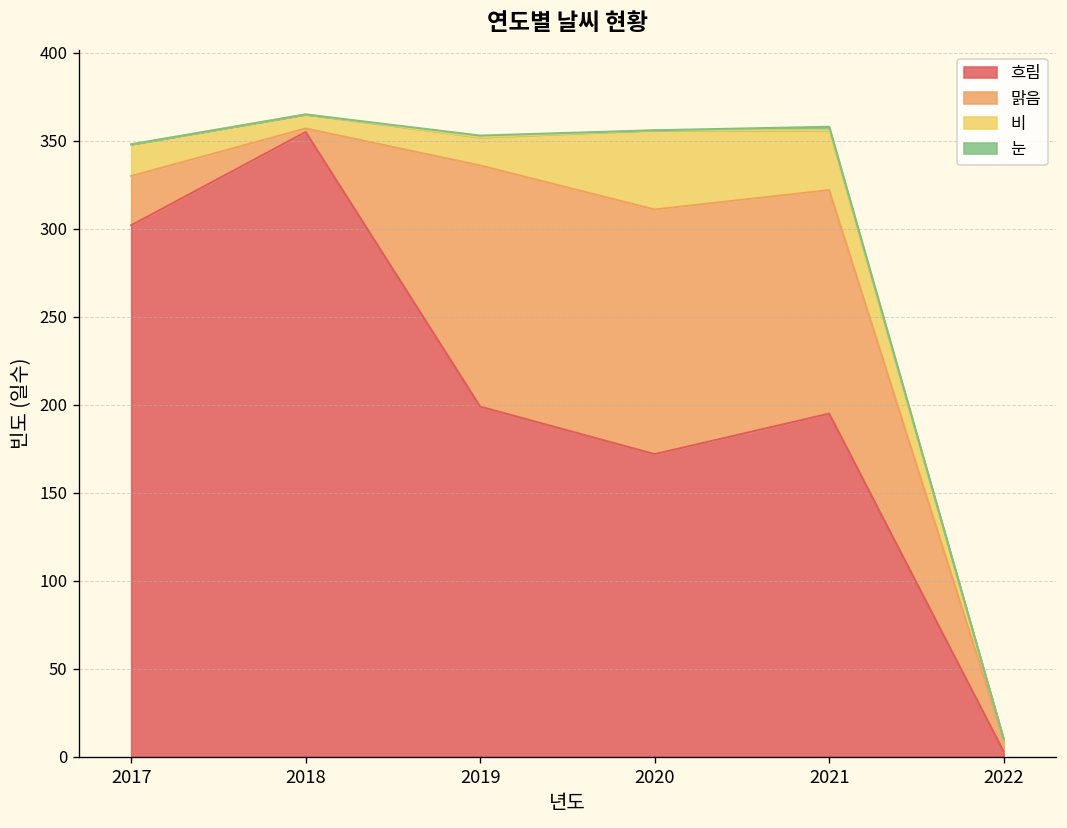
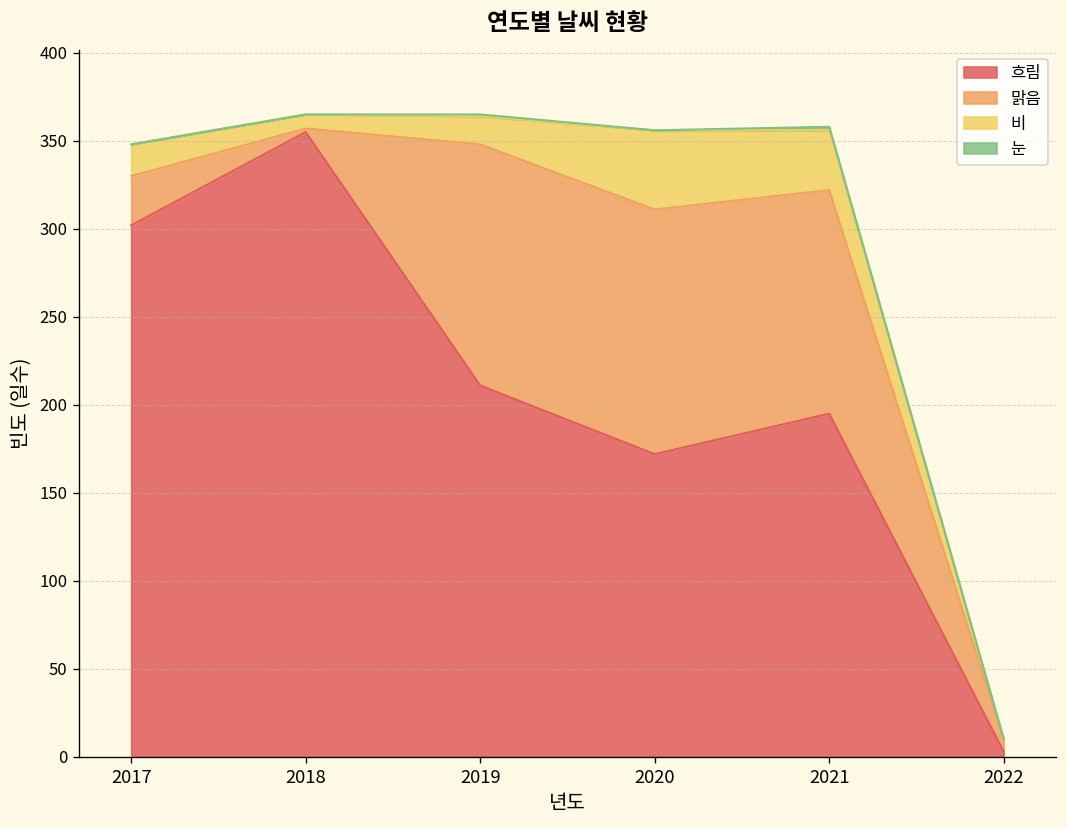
흐림, 2019: 199 -> 211
